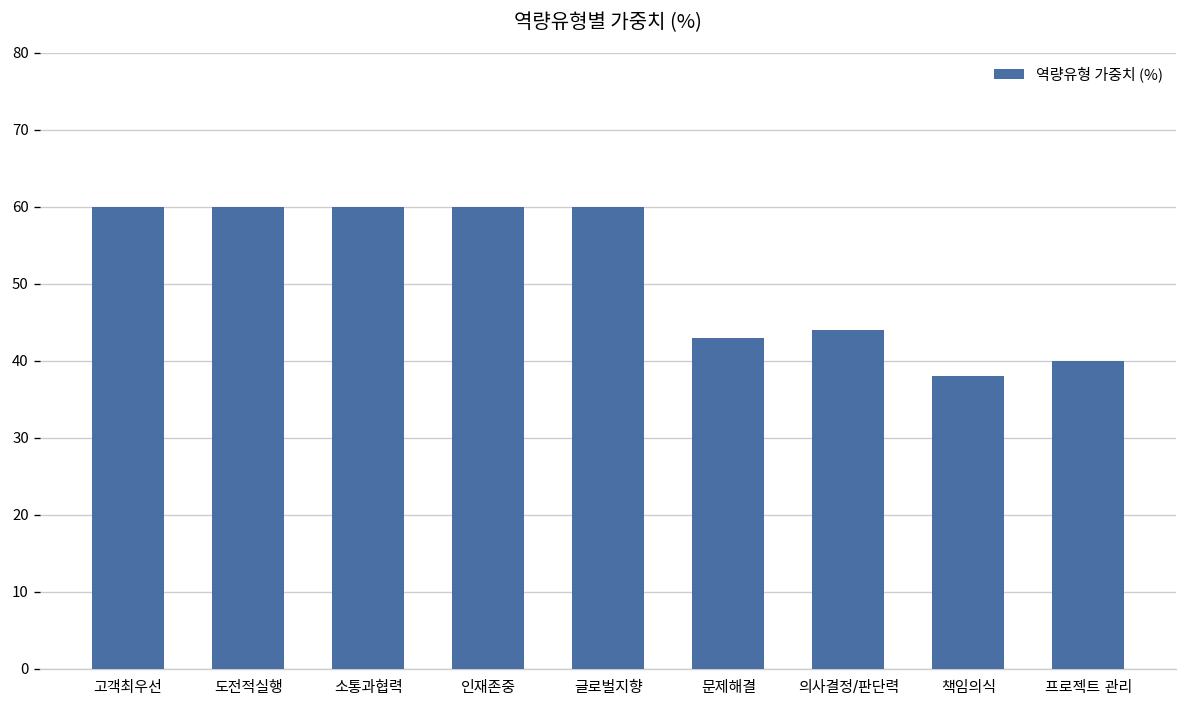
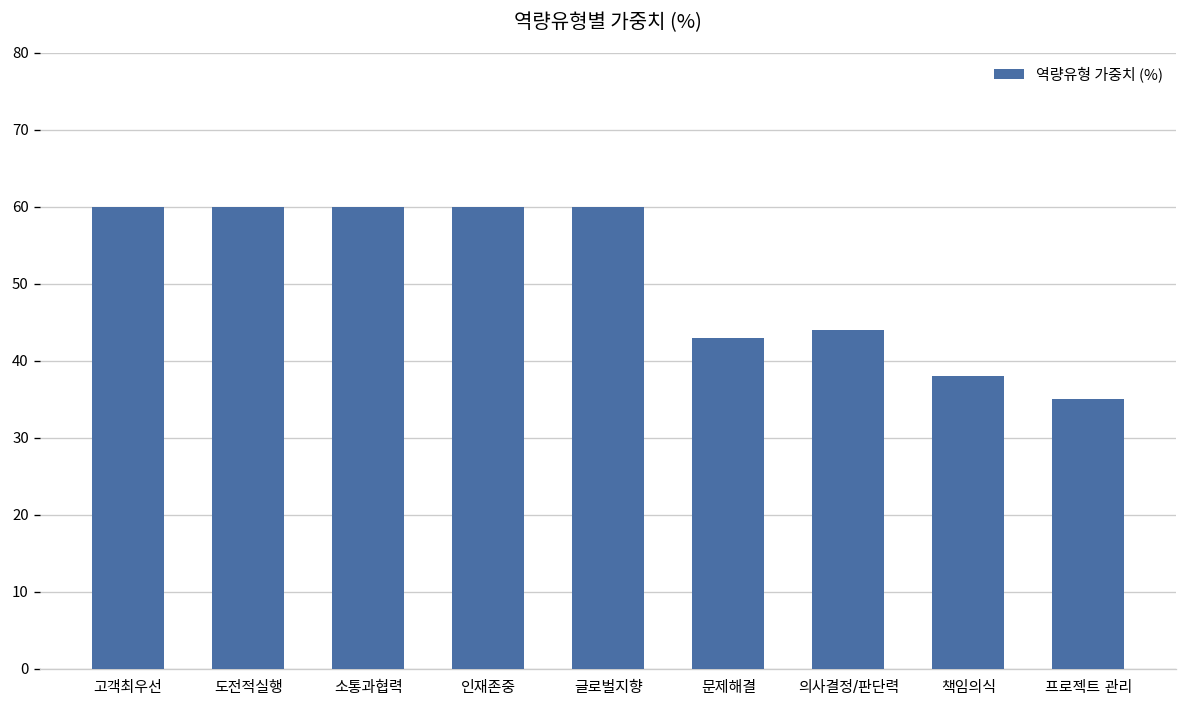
프로젝트 관리: 40 -> 35
